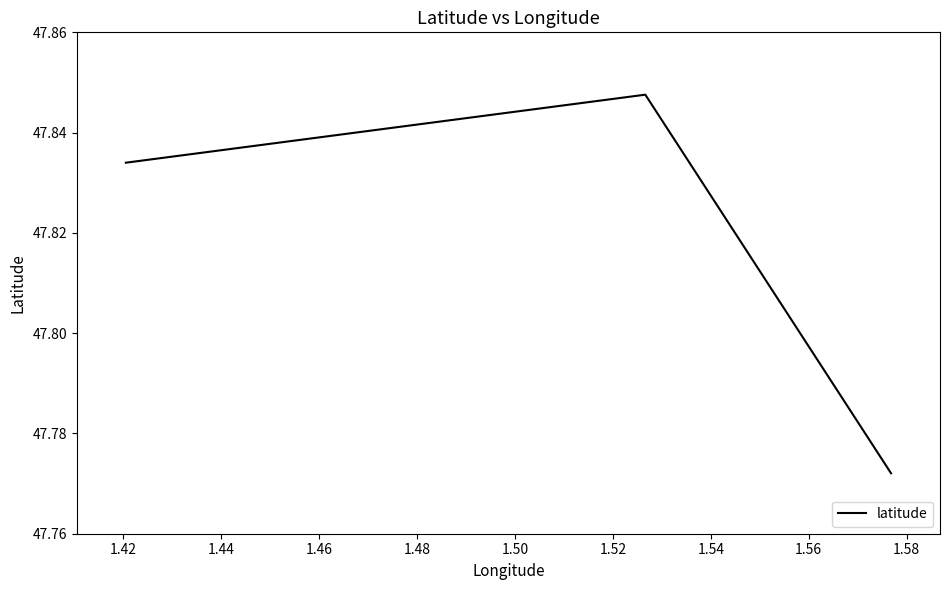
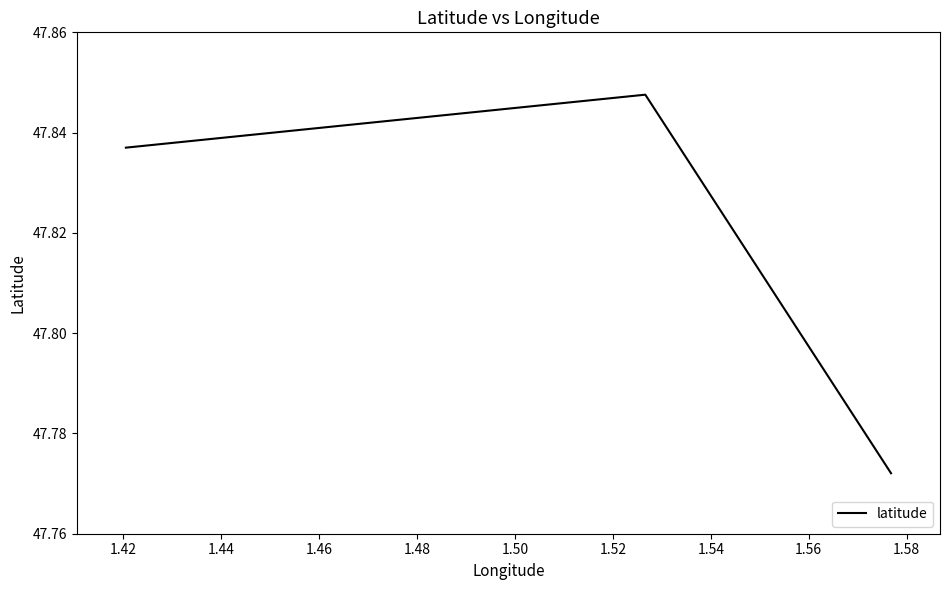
1.42: 47.834 -> 47.837
